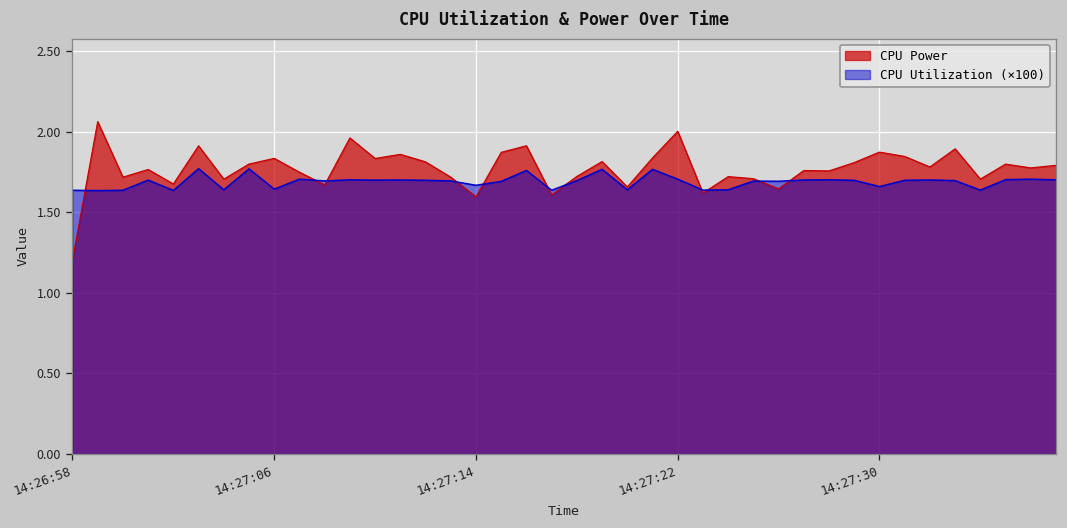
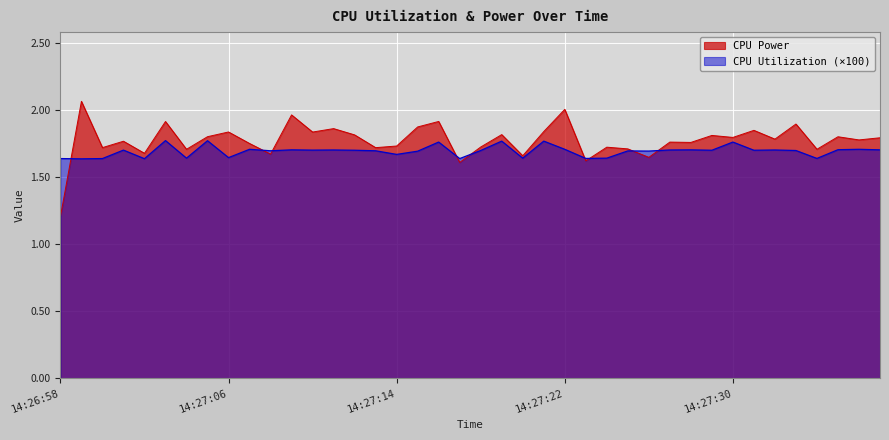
CPU Power, 14:27:14: 1.60 -> 1.73
CPU Power, 14:27:30: 1.87 -> 1.79
CPU Utilization (×100), 14:27:30: 1.66 -> 1.76
